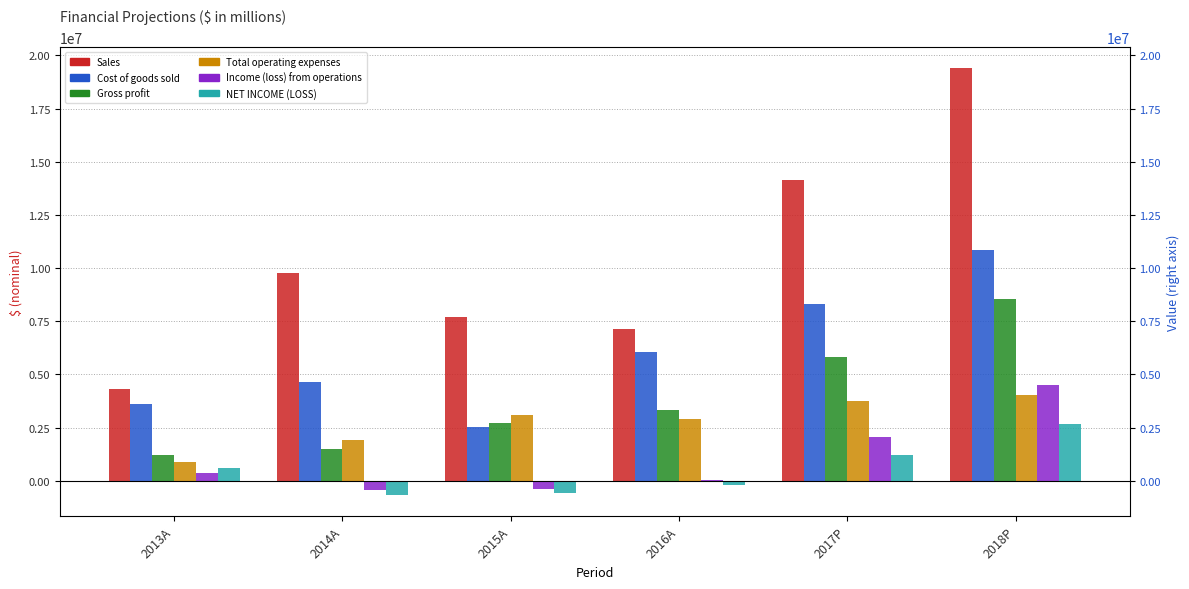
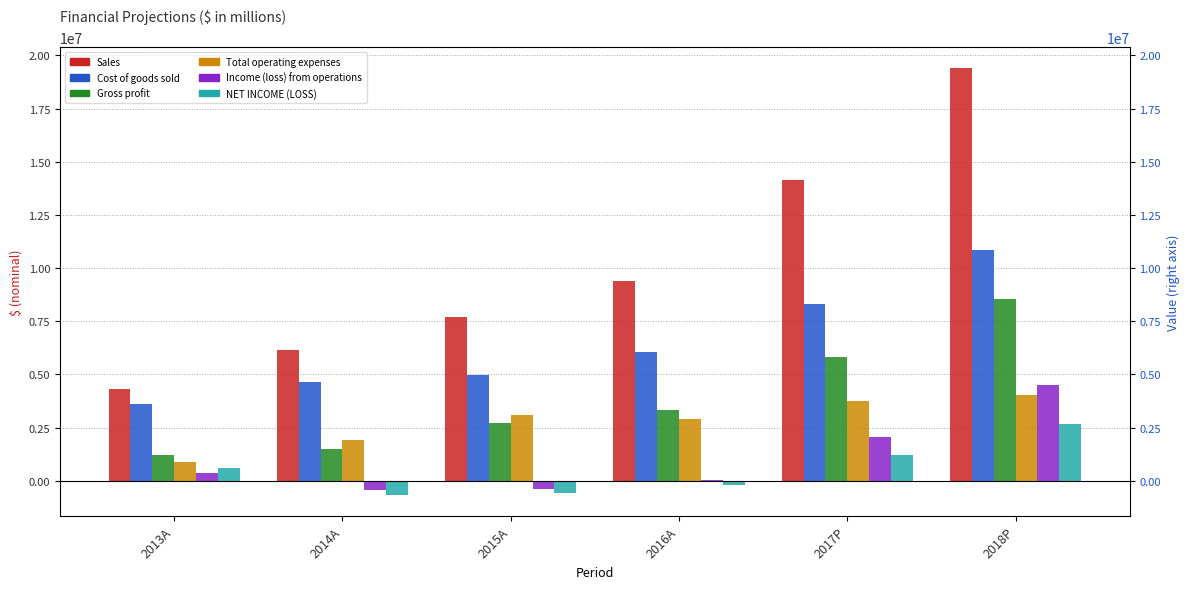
Sales, 2014A: 9800000 -> 6200000
Cost of goods sold, 2015A: 2500000 -> 5000000
Sales, 2016A: 7200000 -> 9400000
